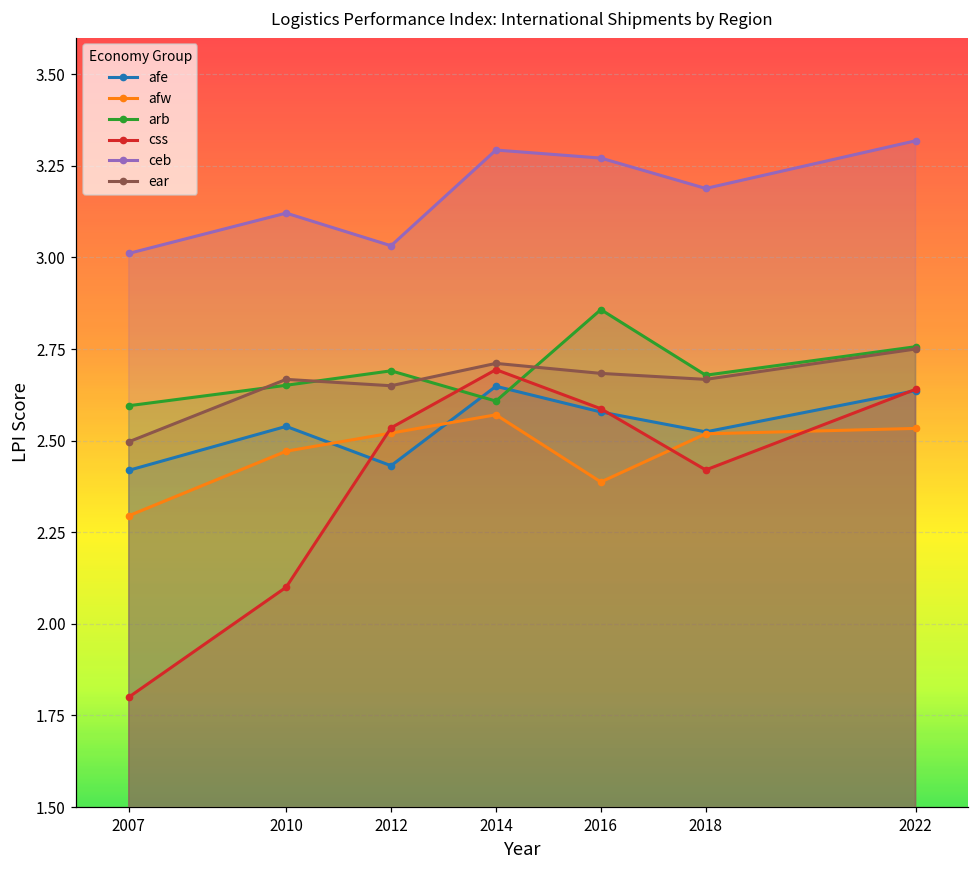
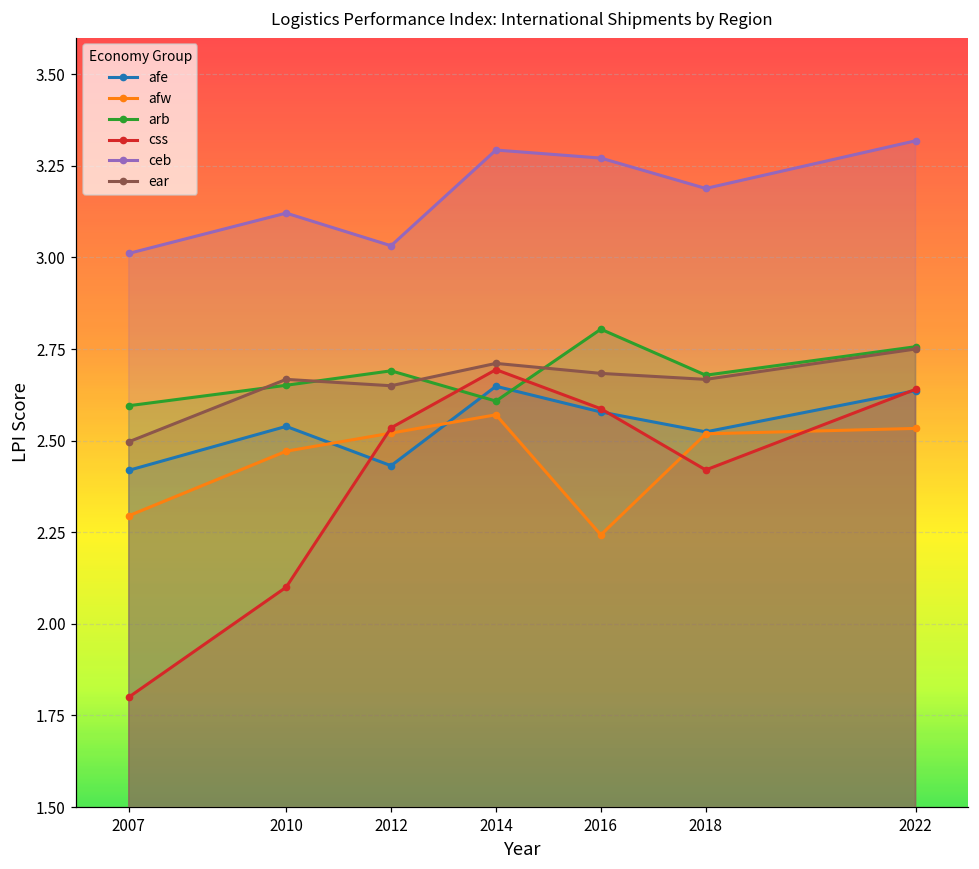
afw, 2016: 2.39 -> 2.24
arb, 2016: 2.86 -> 2.80
